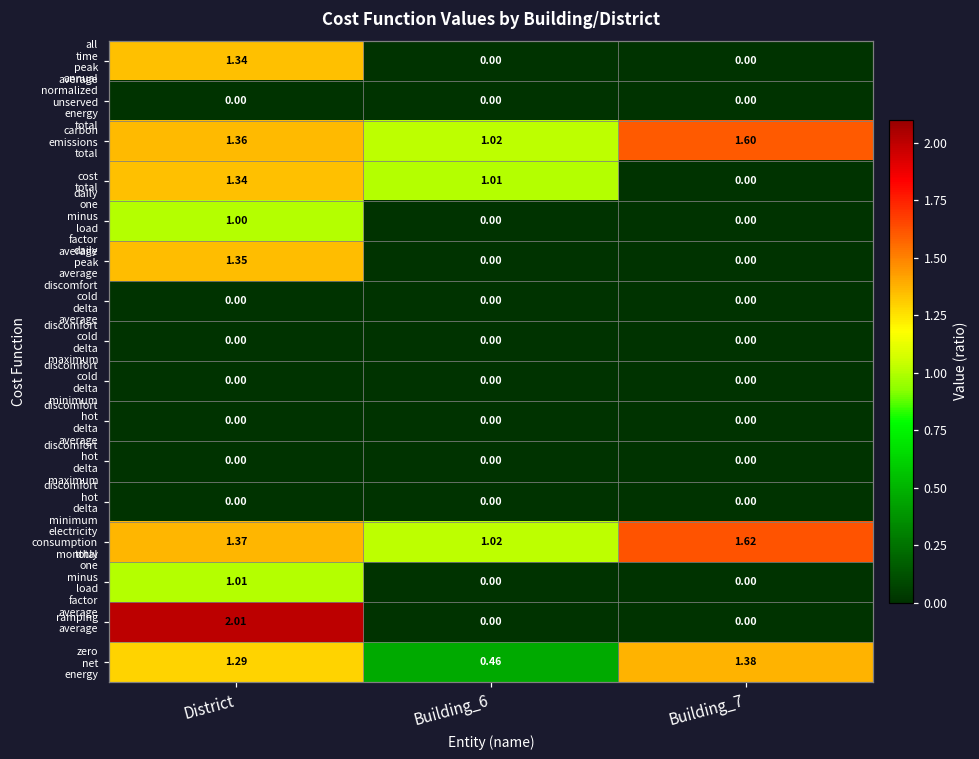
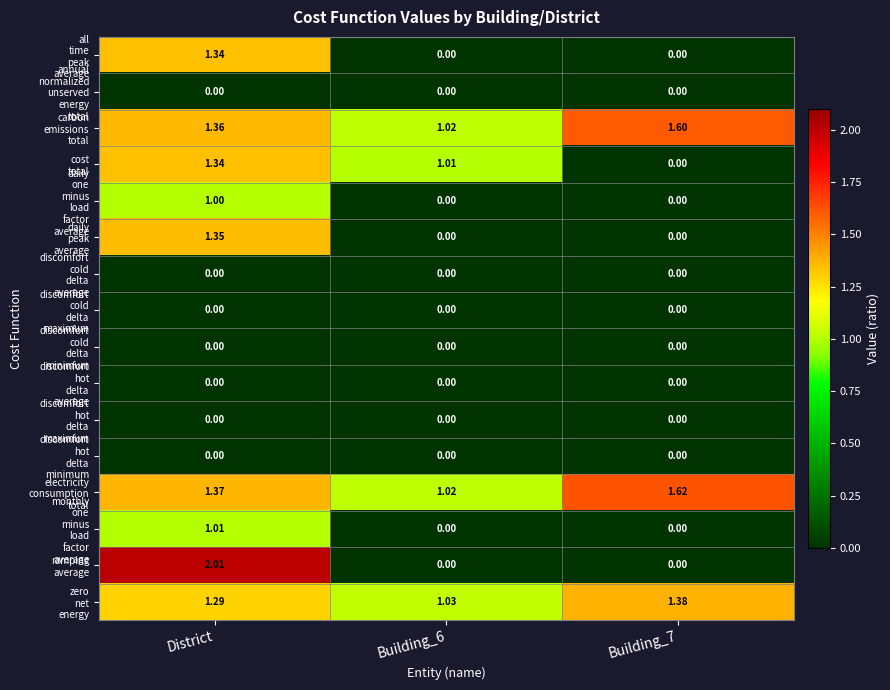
zero net energy, Building_6: 0.46 -> 1.03
